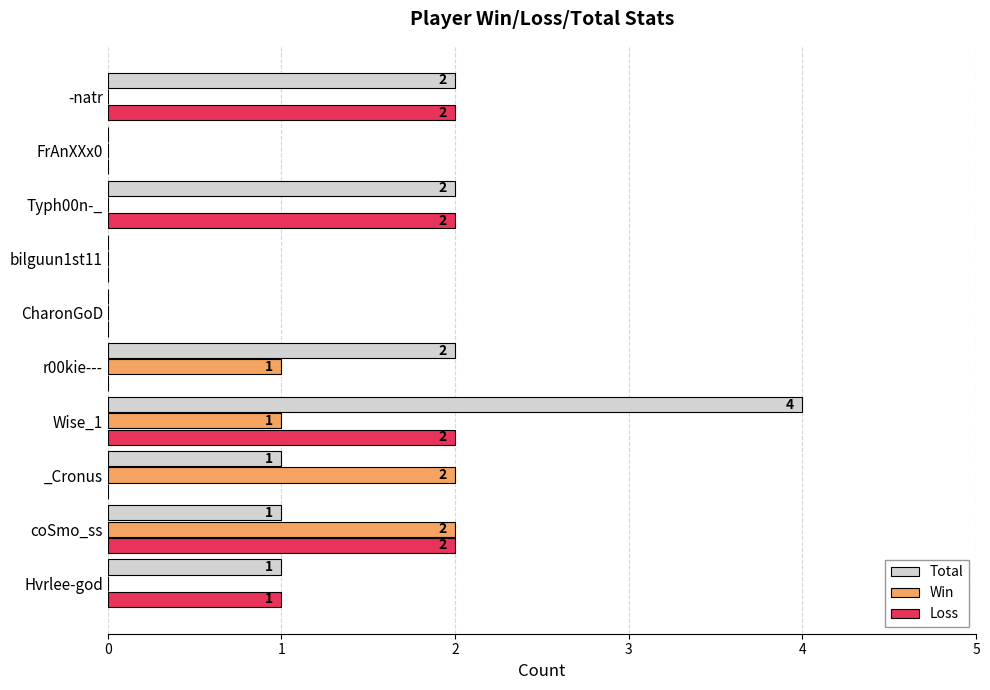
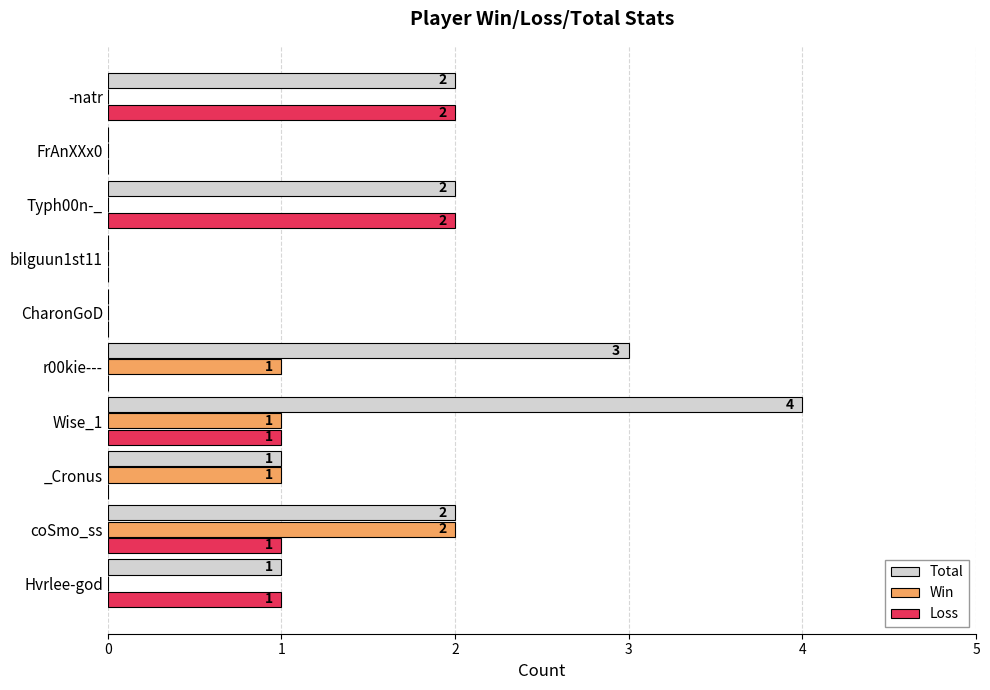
Total, r00kie---: 2 -> 3
Loss, Wise_1: 2 -> 1
Win, _Cronus: 2 -> 1
Total, coSmo_ss: 1 -> 2
Loss, coSmo_ss: 2 -> 1
